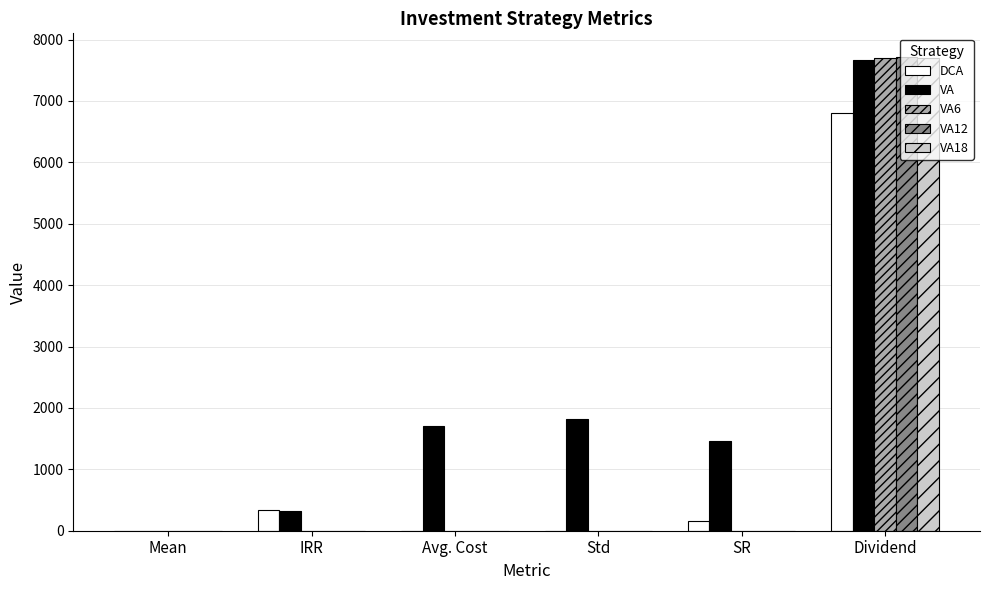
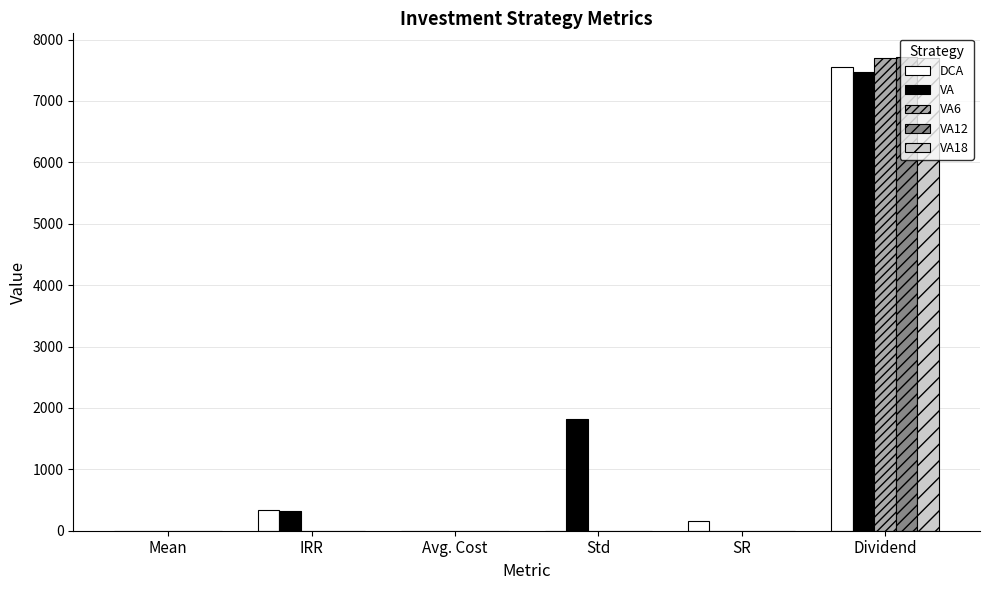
VA, Avg. Cost: 1700 -> 0
VA, SR: 1500 -> 0
DCA, Dividend: 6800 -> 7600
VA, Dividend: 7700 -> 7500
